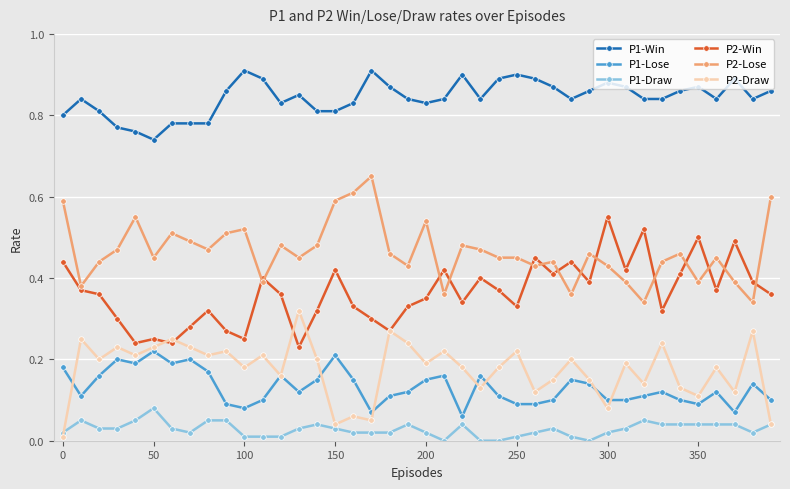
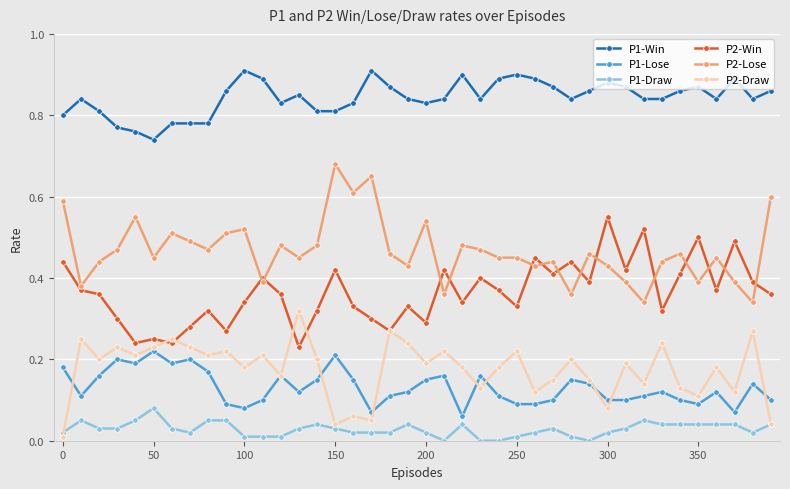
P2-Win, 100: 0.25 -> 0.34
P2-Lose, 150: 0.59 -> 0.68
P2-Win, 200: 0.35 -> 0.29
